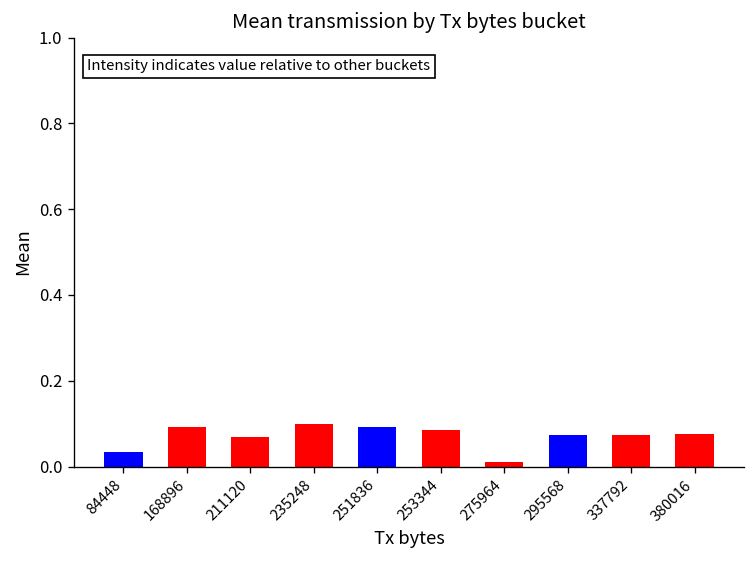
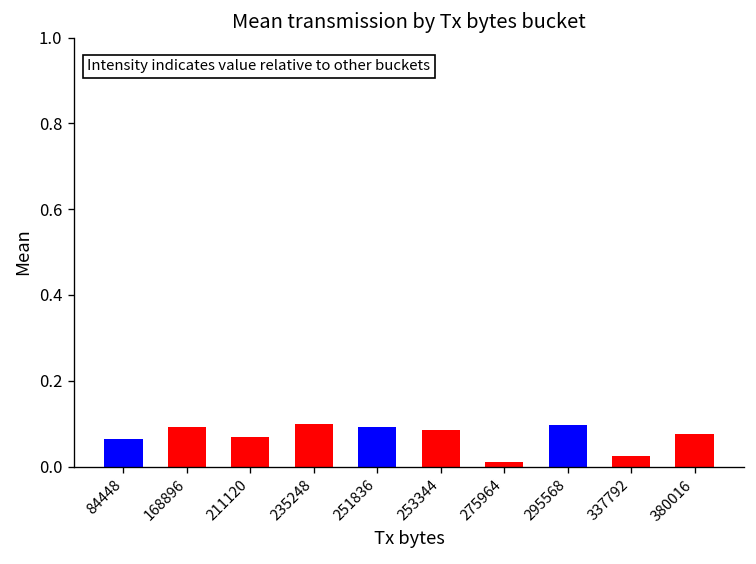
84448: 0.03 -> 0.06
295568: 0.07 -> 0.10
337792: 0.07 -> 0.03
